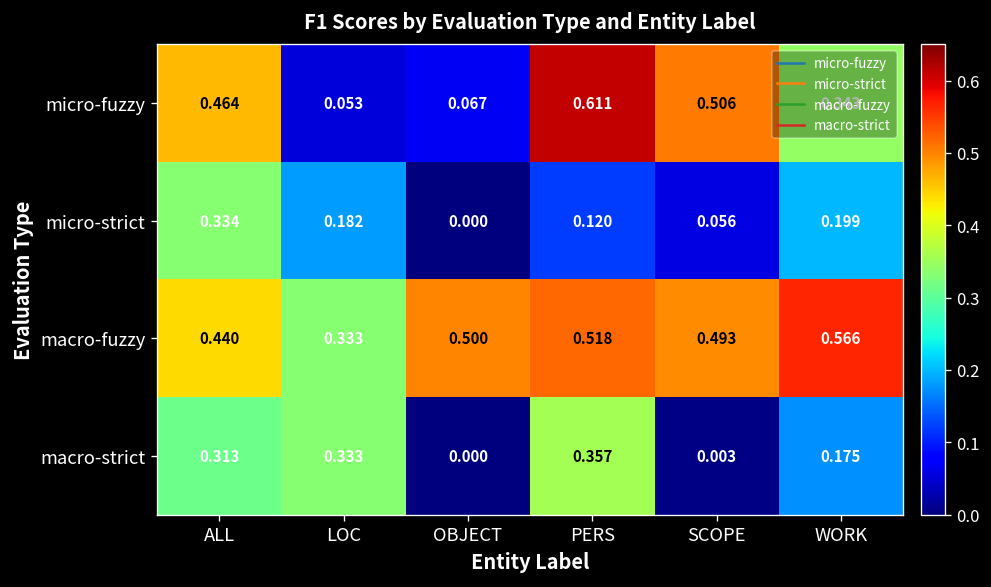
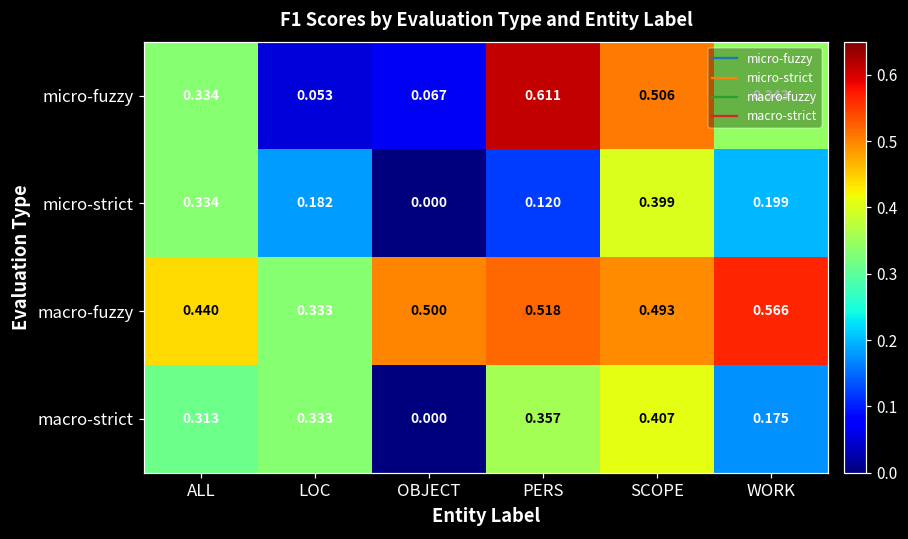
micro-fuzzy, ALL: 0.464 -> 0.334
micro-strict, SCOPE: 0.056 -> 0.399
macro-strict, SCOPE: 0.003 -> 0.407
